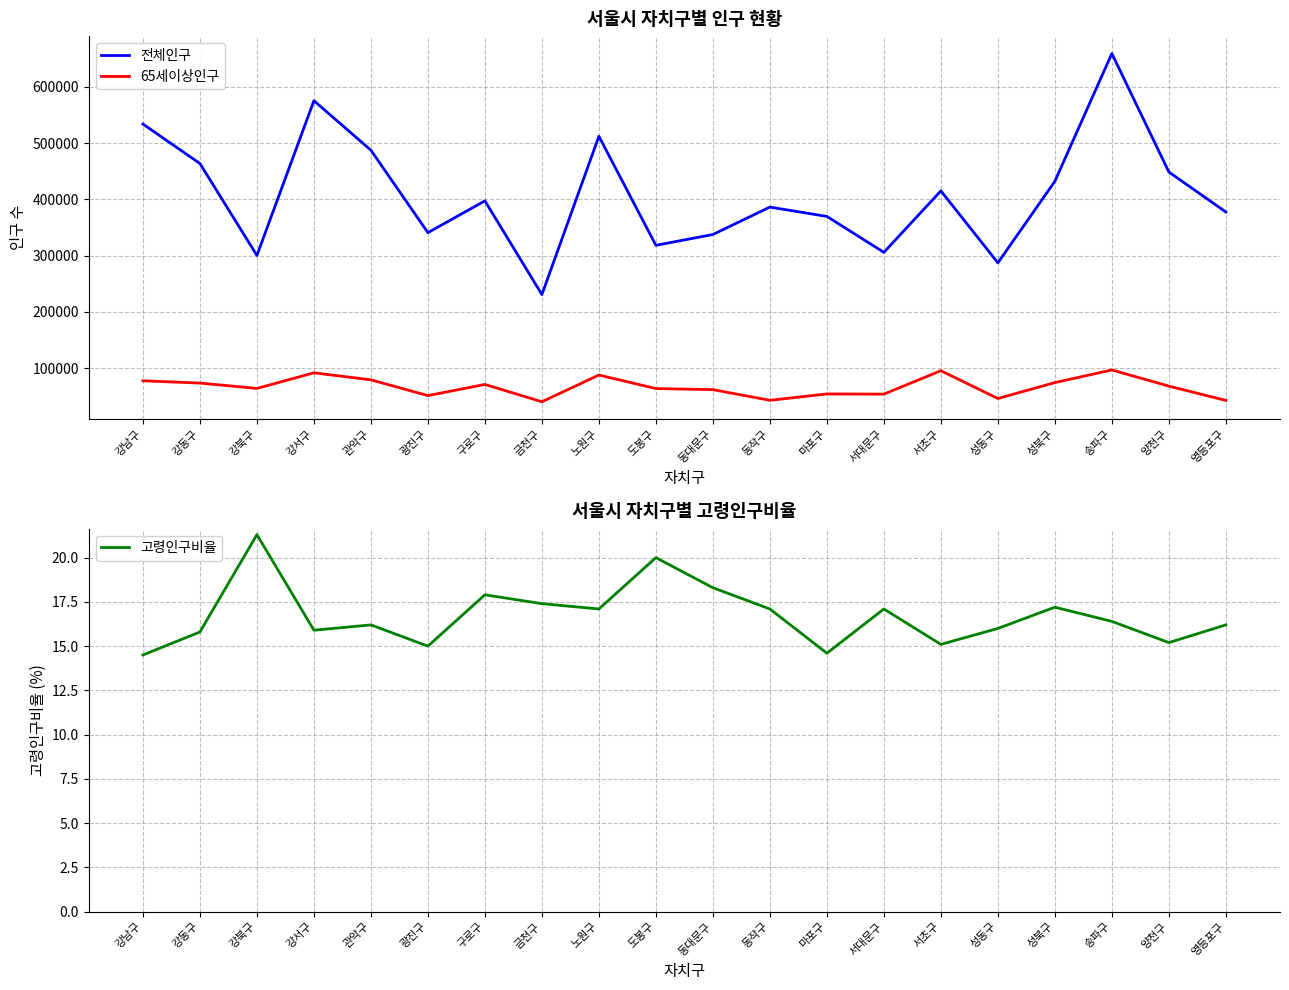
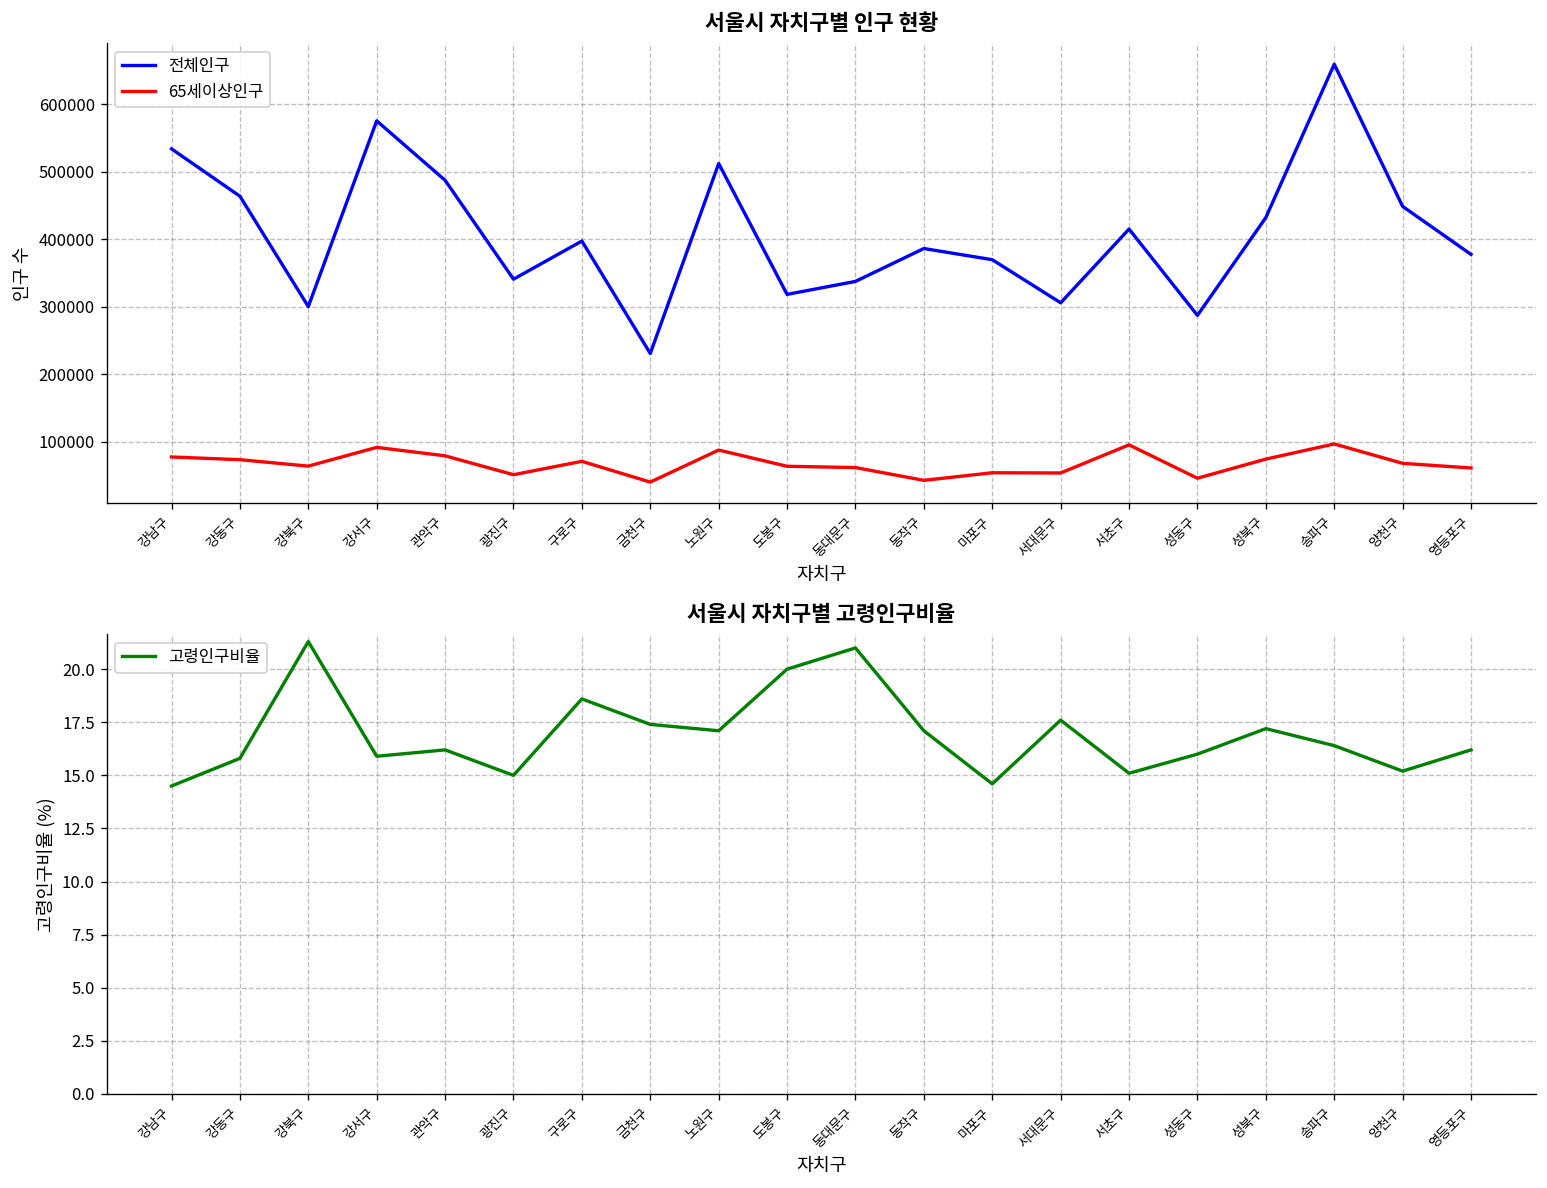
서울시 자치구별 인구 현황, 65세이상인구, 영등포구: 40000 -> 60000
서울시 자치구별 고령인구비율, 구로구: 17.9 -> 18.6
서울시 자치구별 고령인구비율, 동대문구: 18.3 -> 21.0
서울시 자치구별 고령인구비율, 서대문구: 17.1 -> 17.6
